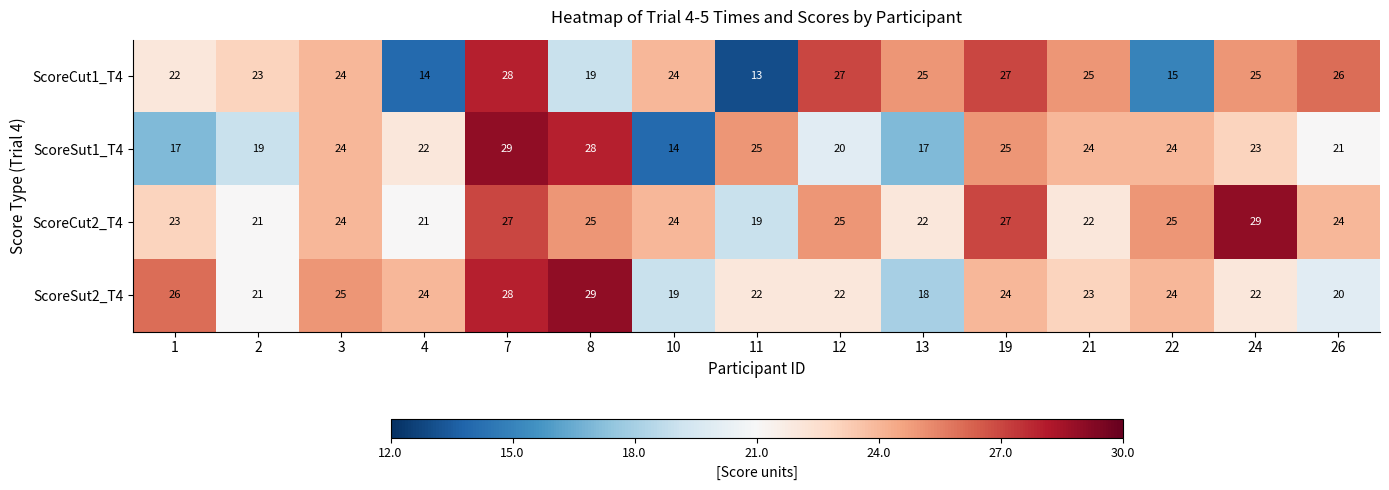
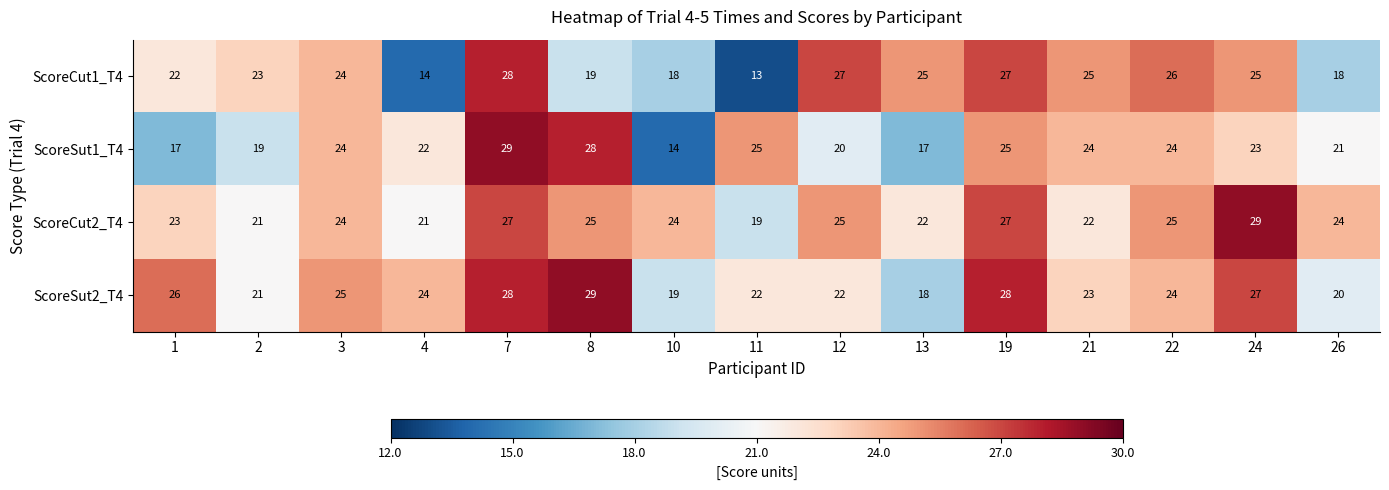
ScoreCut1_T4, 10: 24 -> 18
ScoreCut1_T4, 22: 15 -> 26
ScoreCut1_T4, 26: 26 -> 18
ScoreSut2_T4, 19: 24 -> 28
ScoreSut2_T4, 24: 22 -> 27
